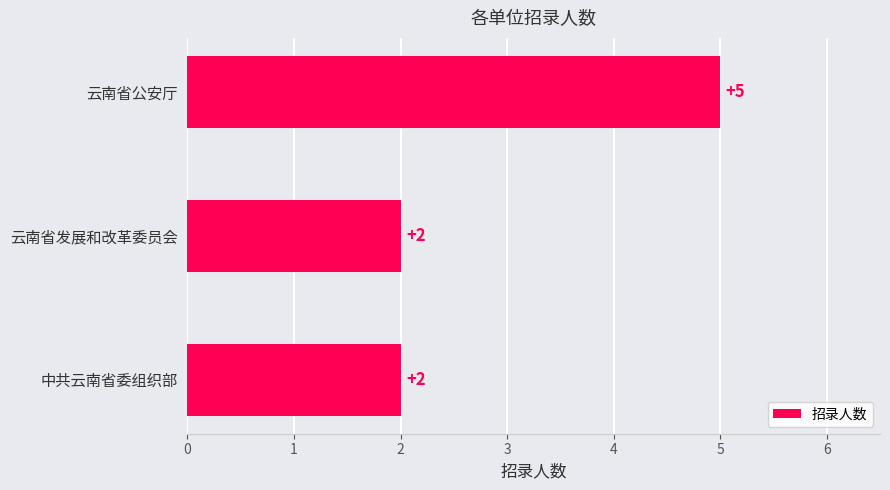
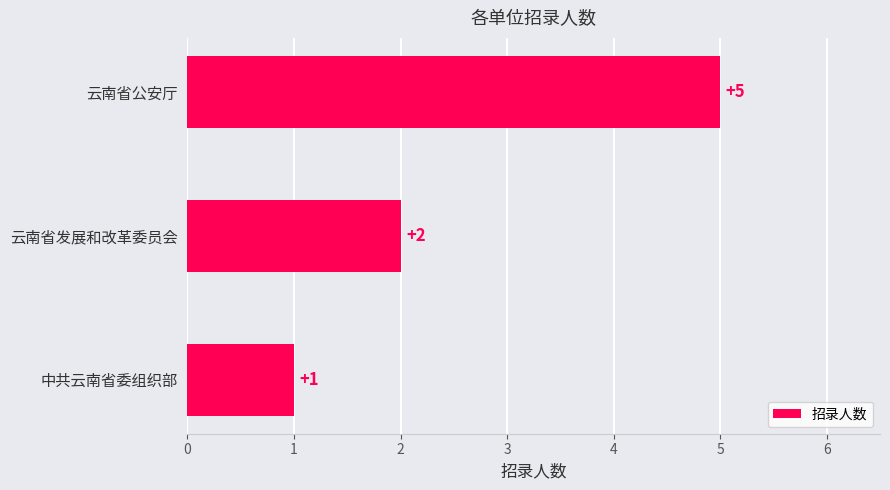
中共云南省委组织部: +2 -> +1
